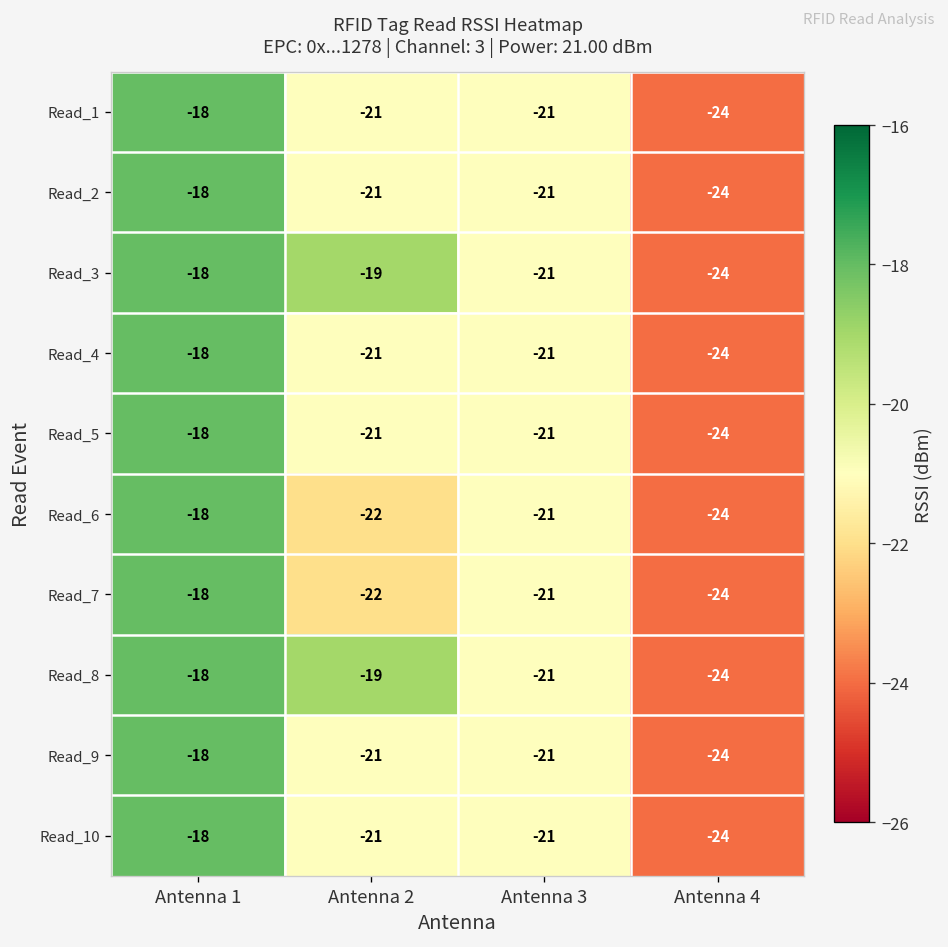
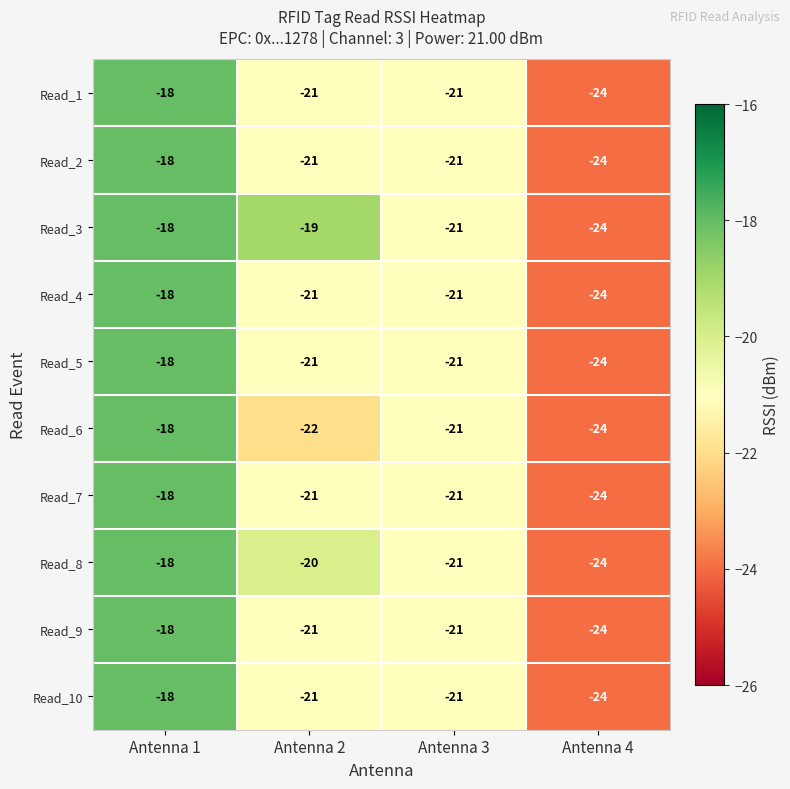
Read_7, Antenna 2: -22 -> -21
Read_8, Antenna 2: -19 -> -20
